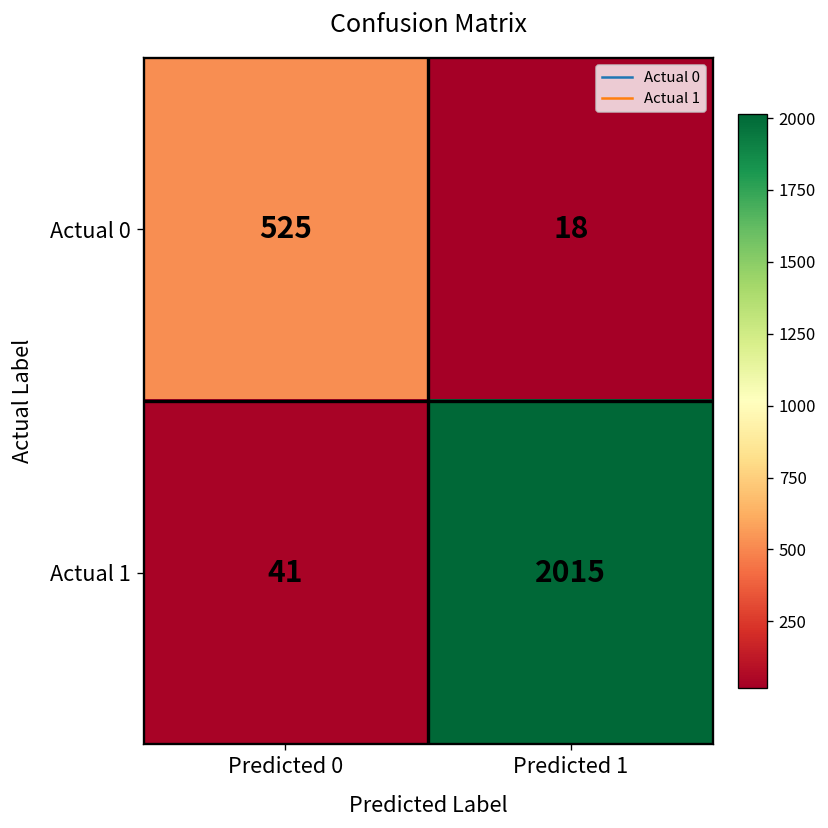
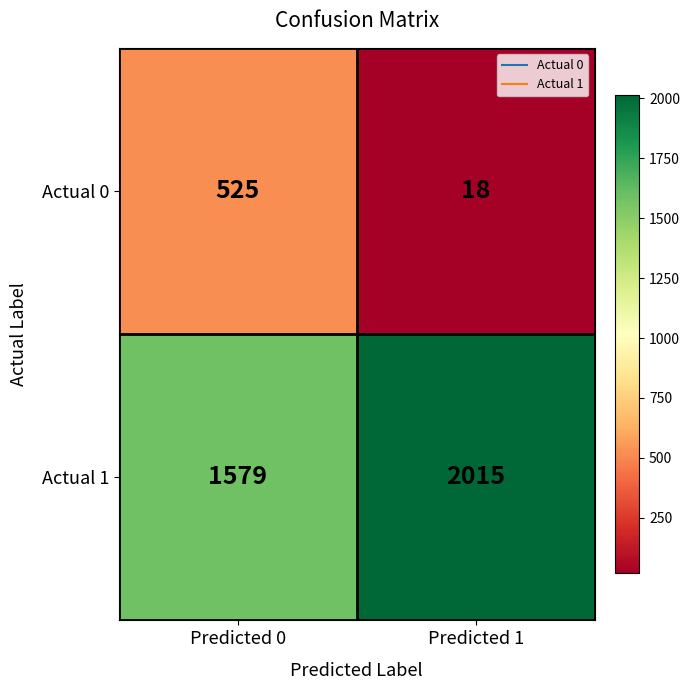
Actual 1, Predicted 0: 41 -> 1579
